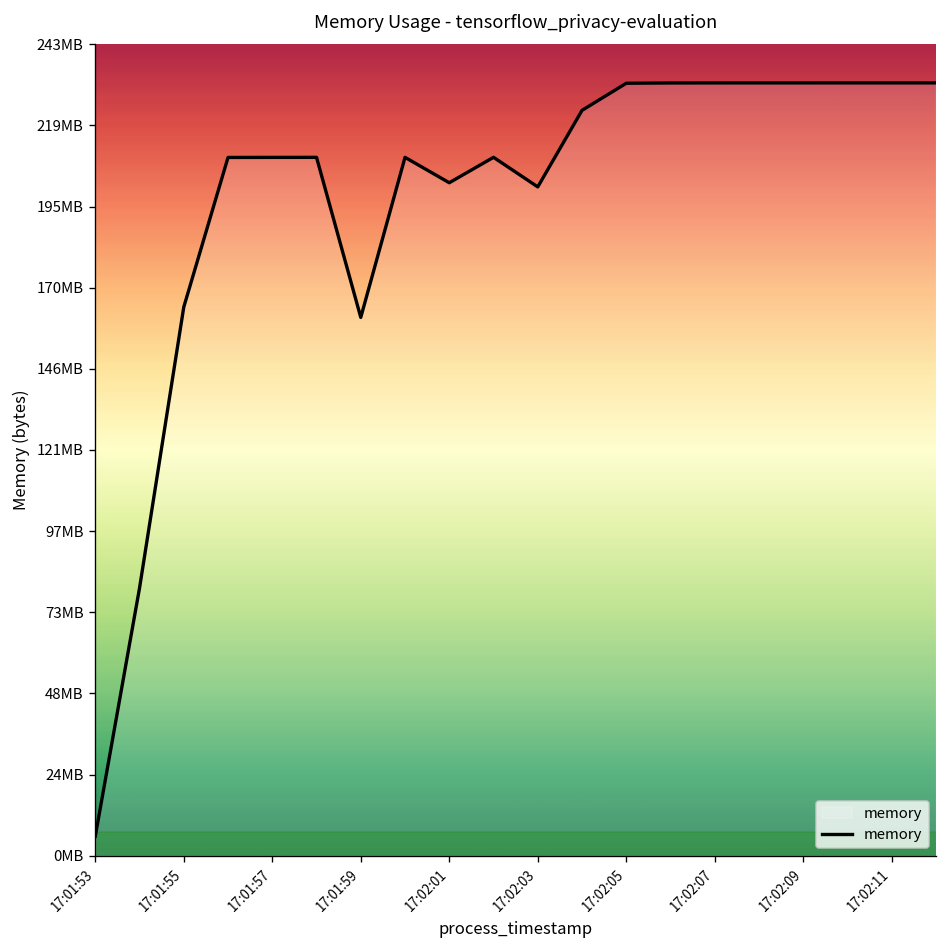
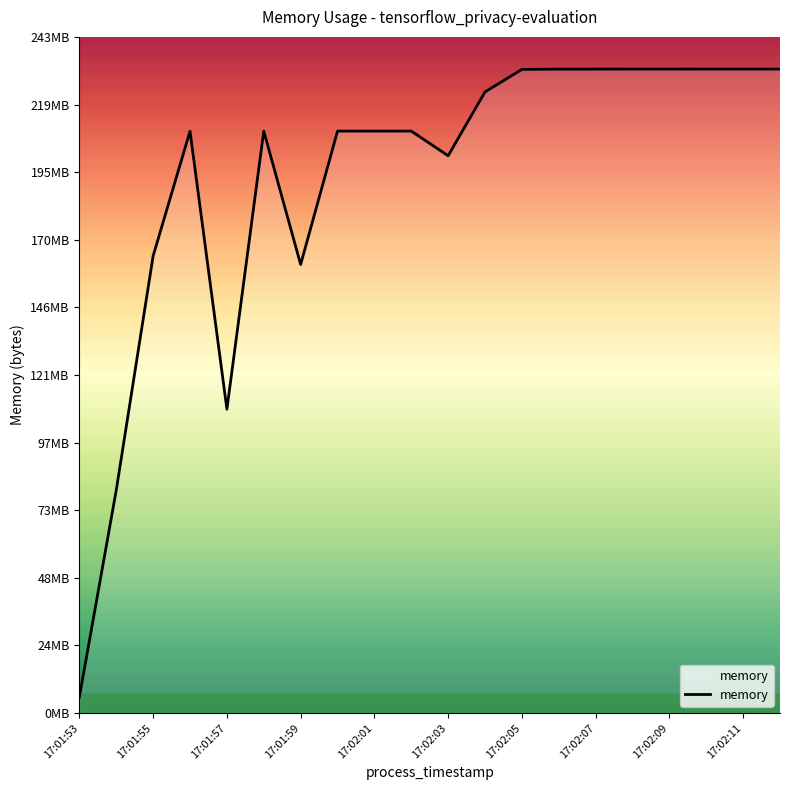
17:01:57: 210MB -> 110MB
17:02:01: 202MB -> 210MB
